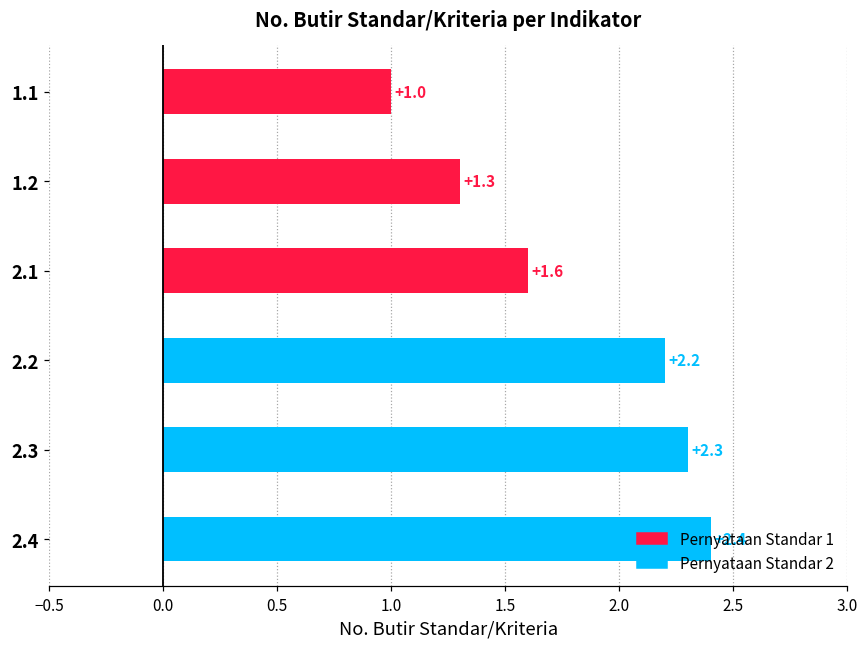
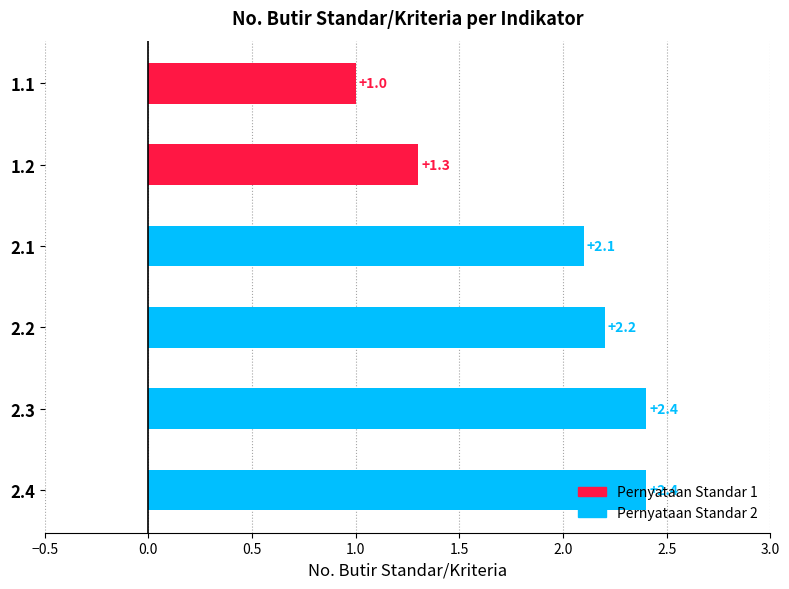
2.1: +1.6 -> +2.1
2.3: +2.3 -> +2.4
